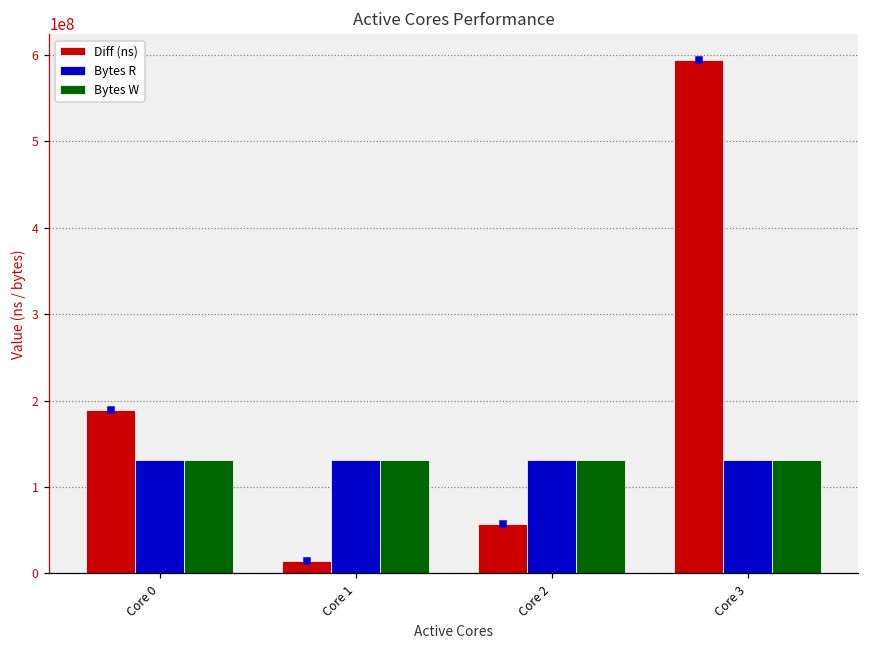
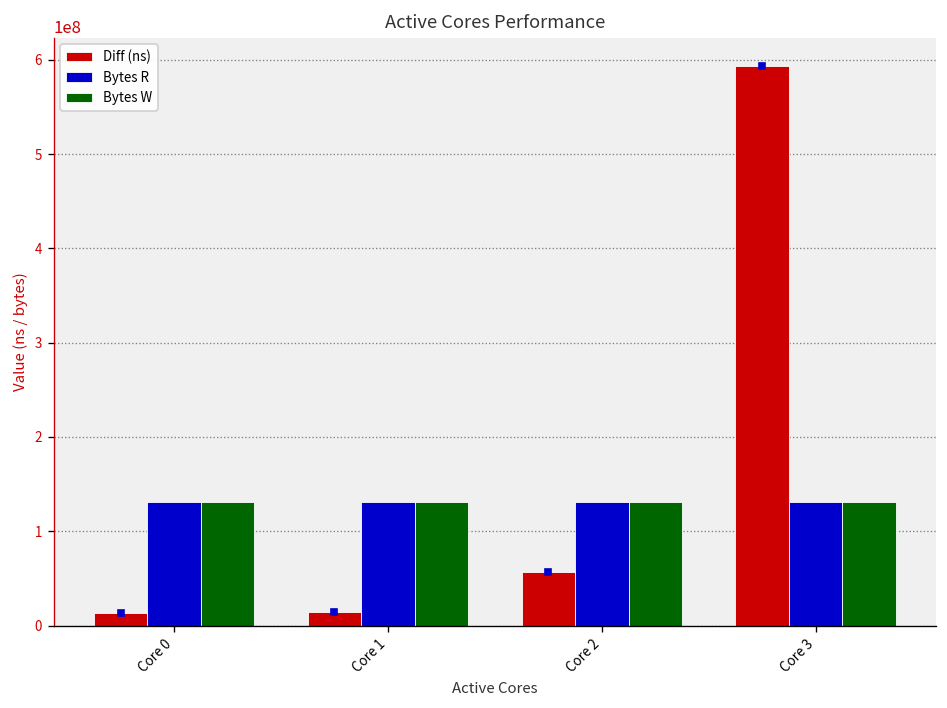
Diff (ns), Core 0: 190000000 -> 10000000
